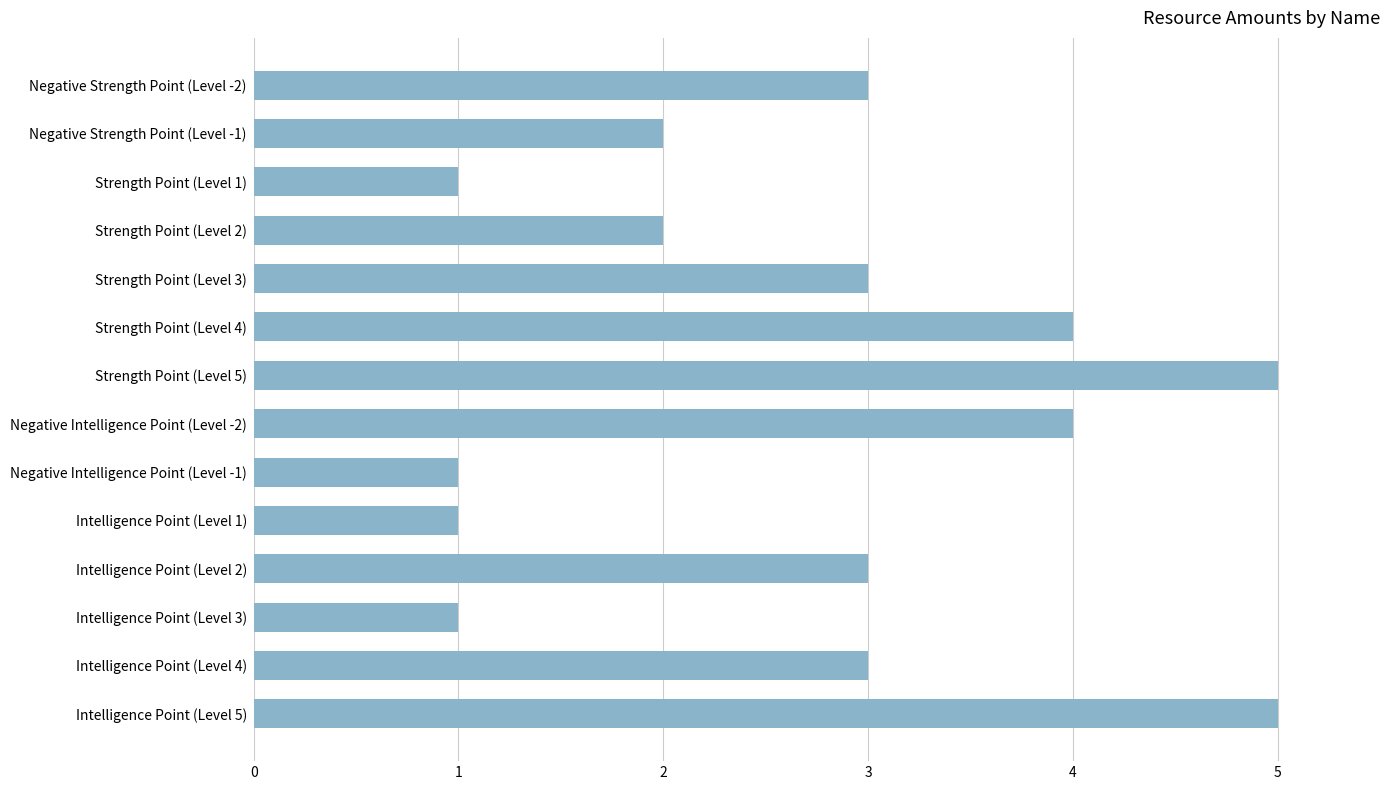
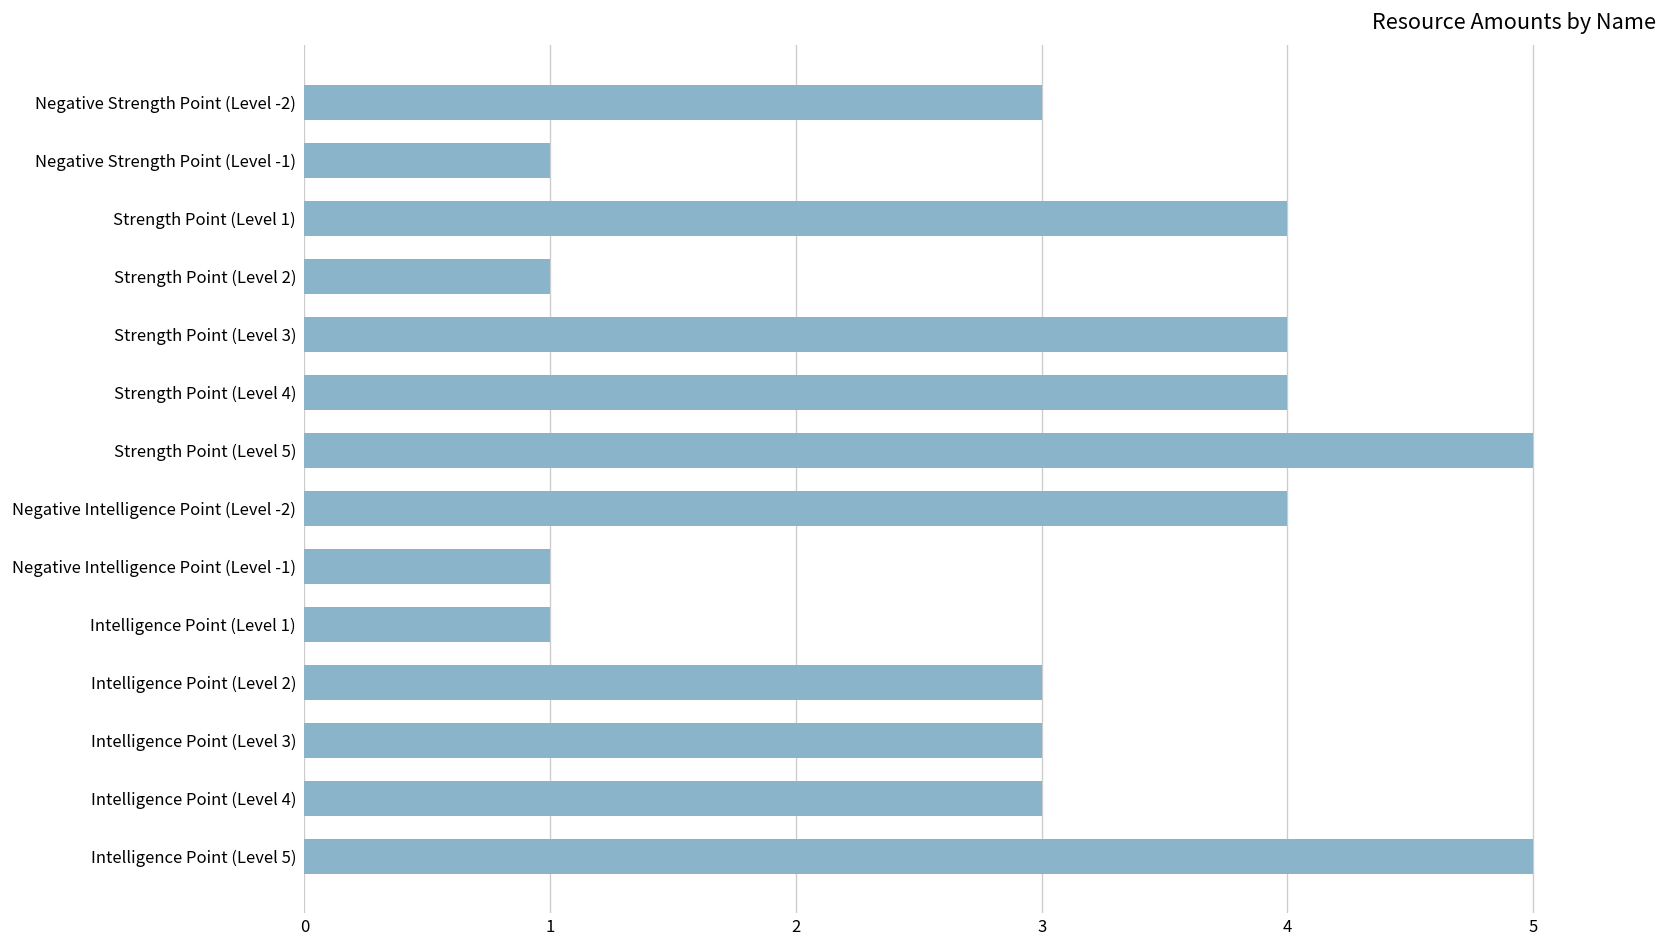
Negative Strength Point (Level -1): 2 -> 1
Strength Point (Level 1): 1 -> 4
Strength Point (Level 2): 2 -> 1
Strength Point (Level 3): 3 -> 4
Intelligence Point (Level 3): 1 -> 3
